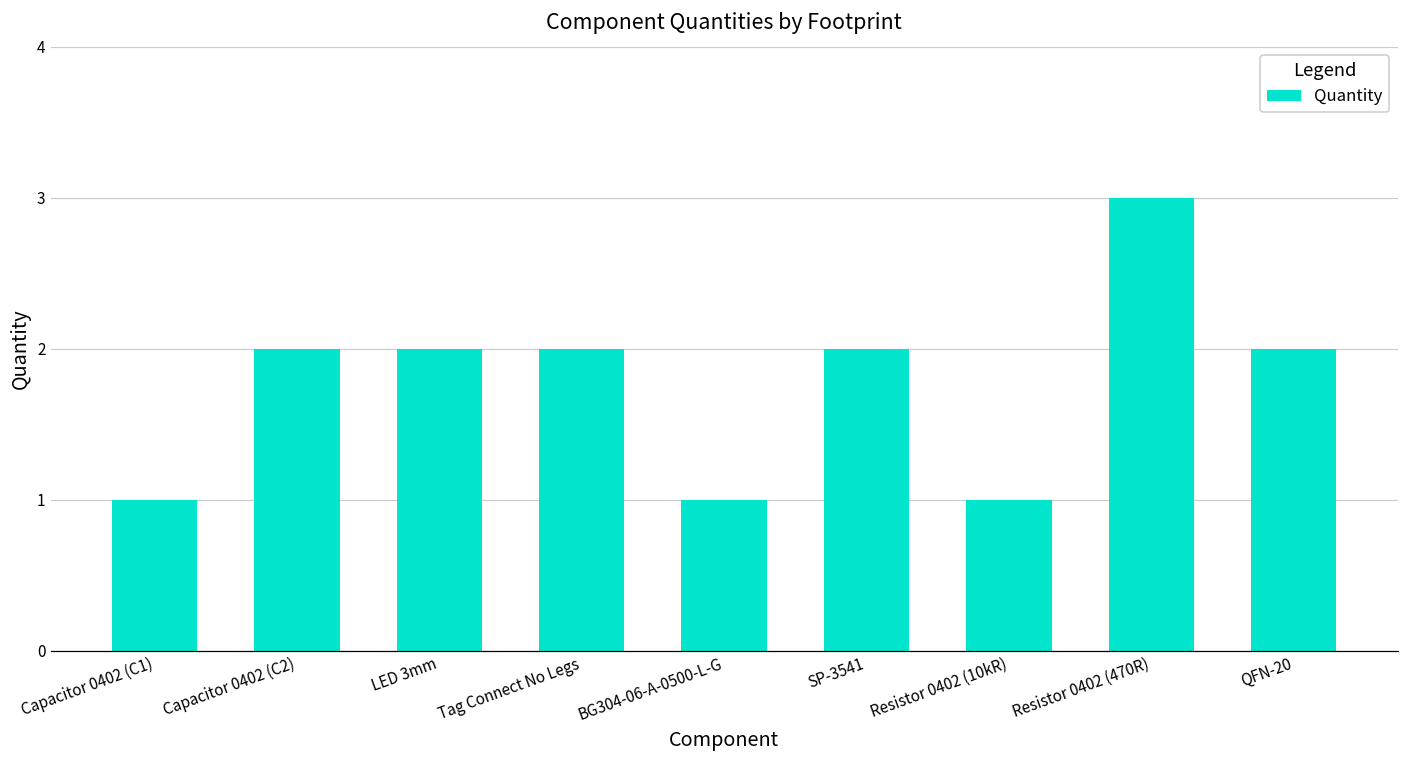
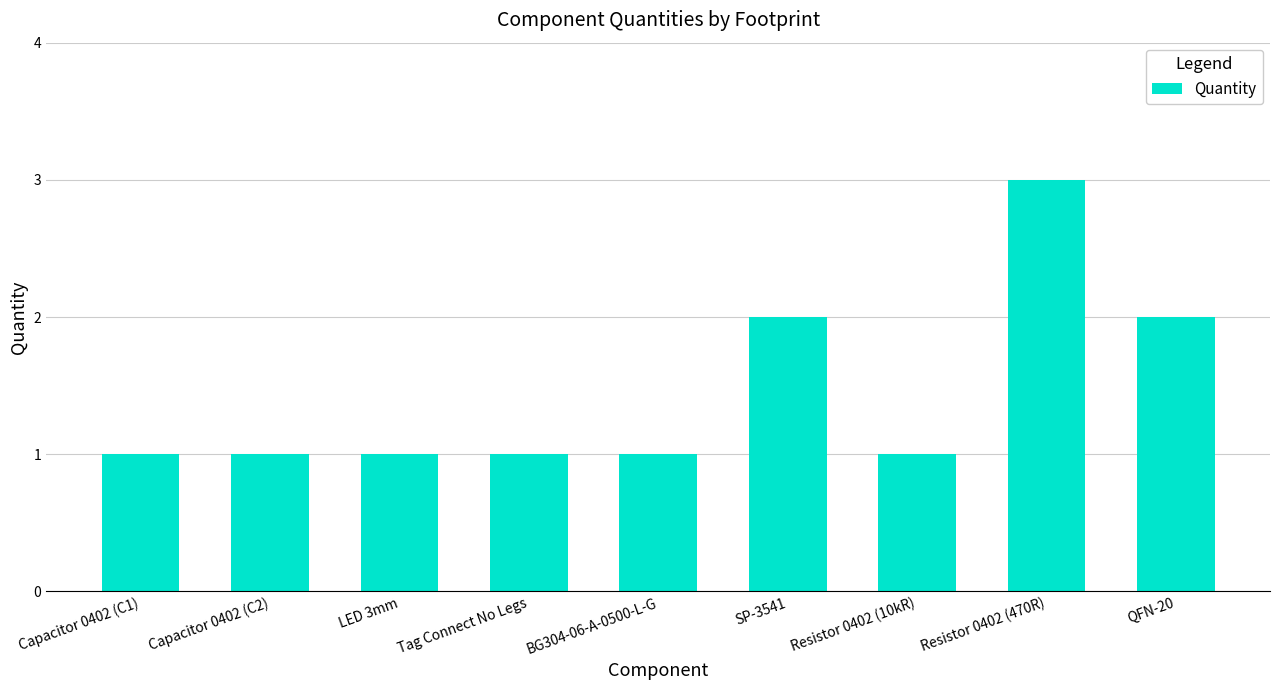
Capacitor 0402 (C2): 2 -> 1
LED 3mm: 2 -> 1
Tag Connect No Legs: 2 -> 1
